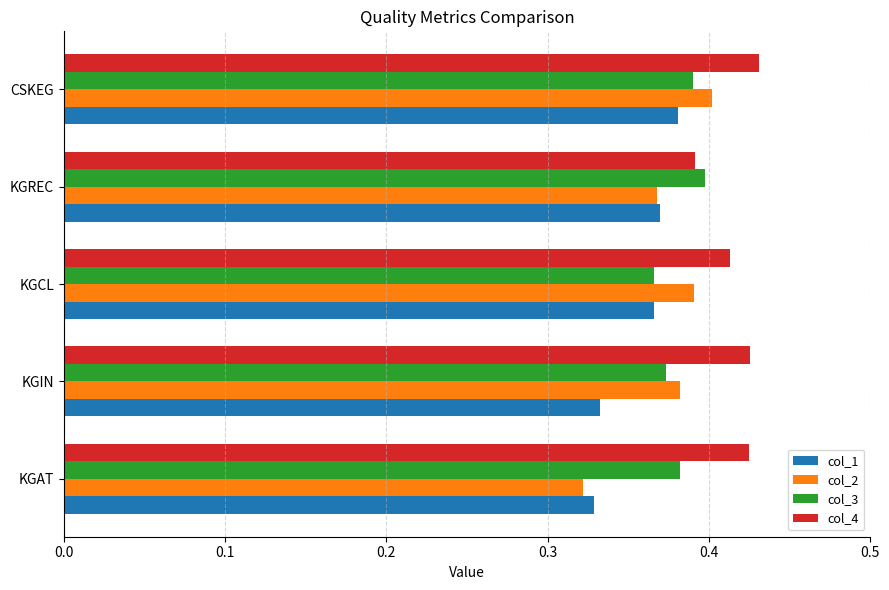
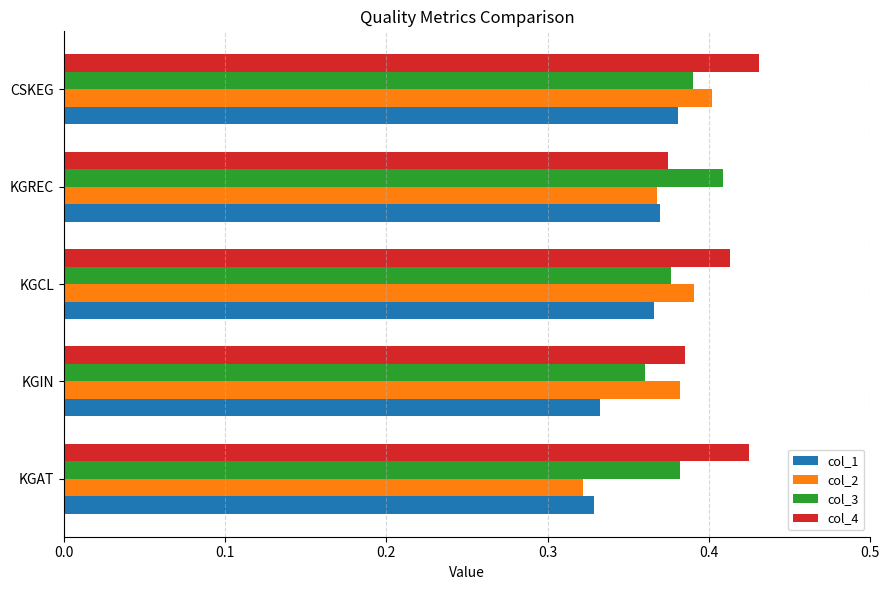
col_4, KGREC: 0.391 -> 0.374
col_3, KGREC: 0.398 -> 0.409
col_3, KGCL: 0.366 -> 0.376
col_4, KGIN: 0.426 -> 0.385
col_3, KGIN: 0.373 -> 0.360
